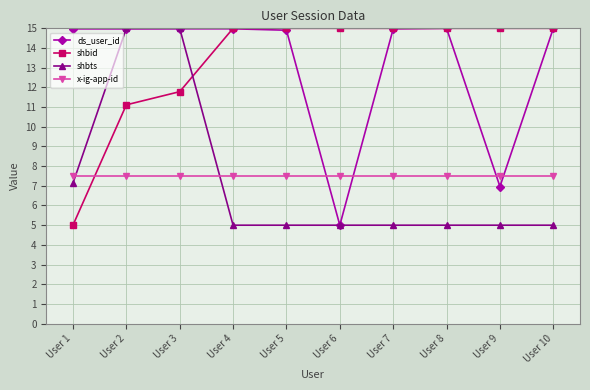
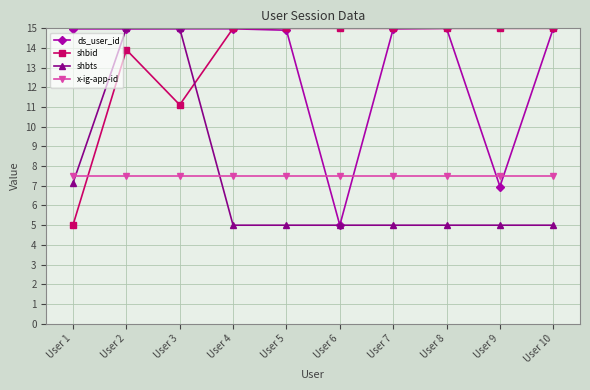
shbid, User 2: 11.1 -> 13.9
shbid, User 3: 11.8 -> 11.1
